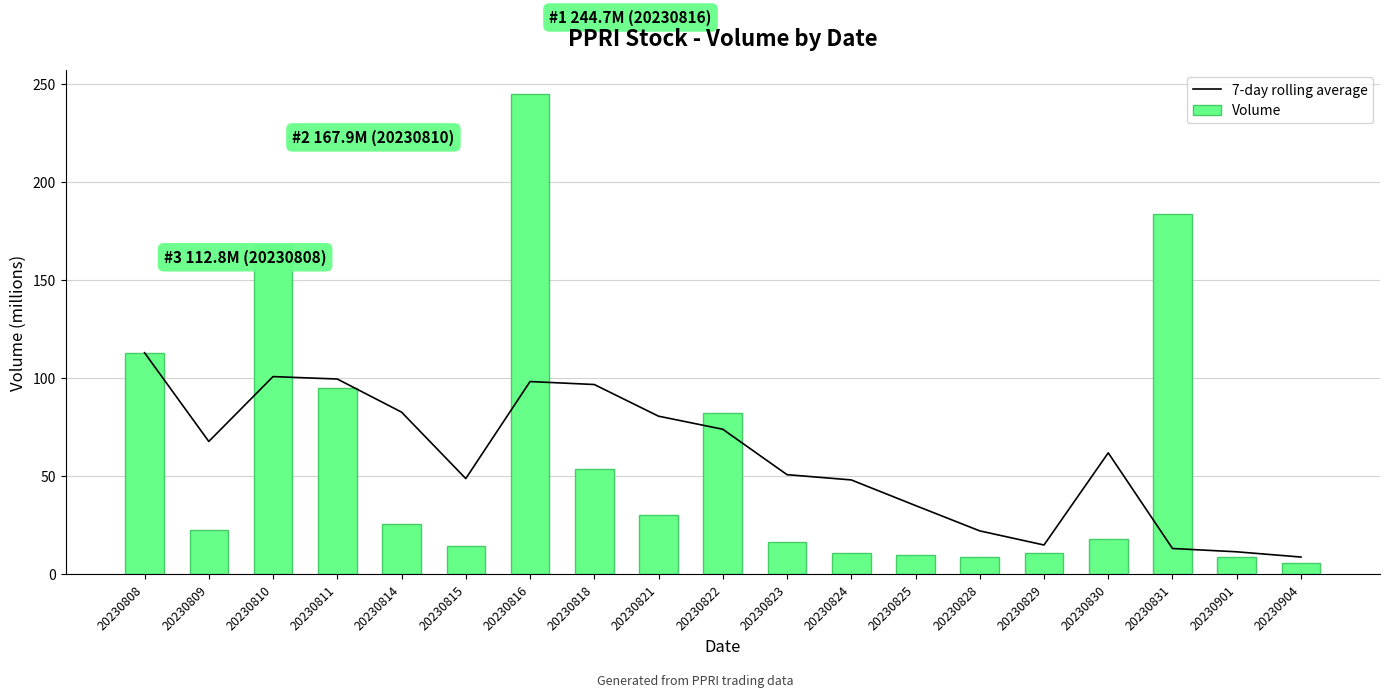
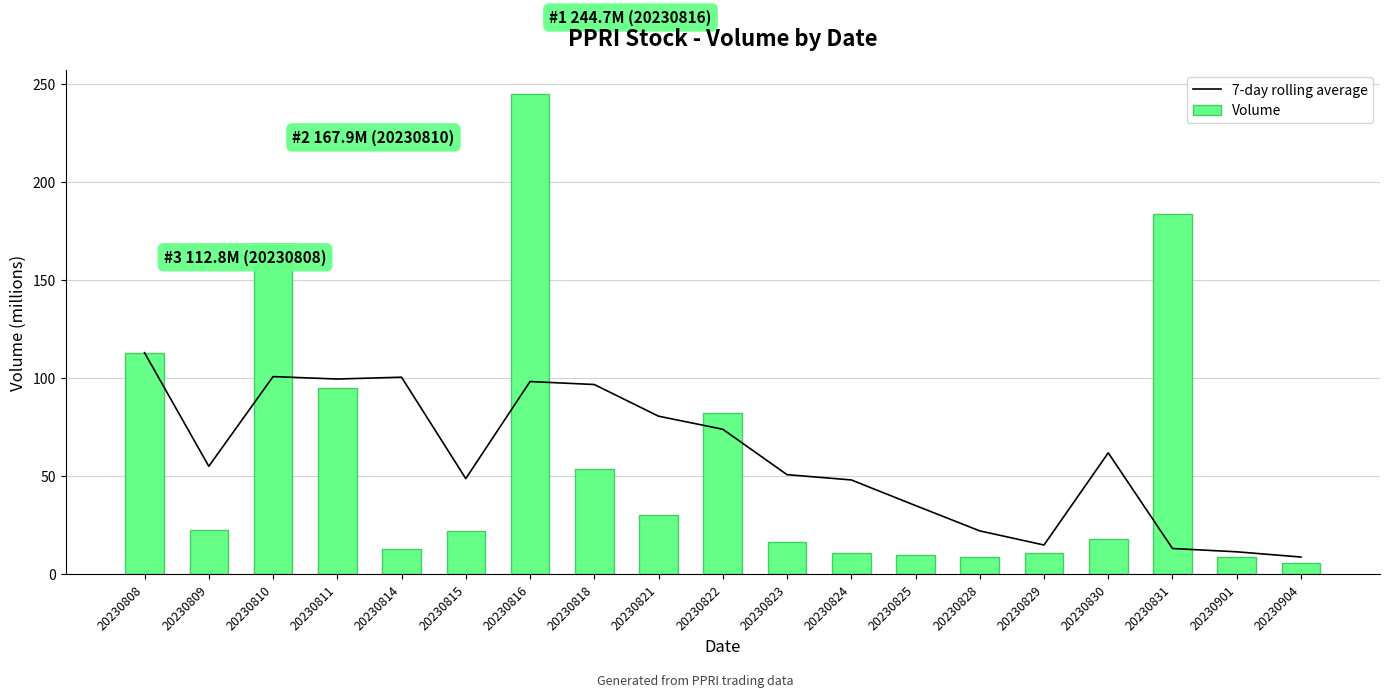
7-day rolling average, 20230809: 68 -> 55
7-day rolling average, 20230814: 83 -> 100
Volume, 20230814: 26 -> 13
Volume, 20230815: 14 -> 22
